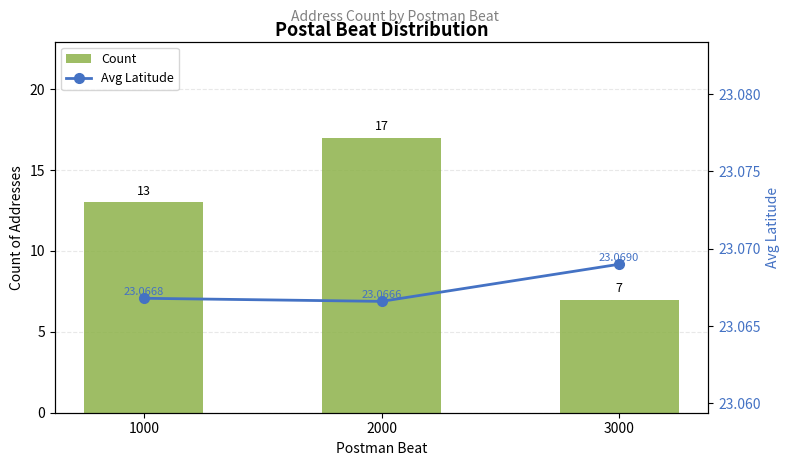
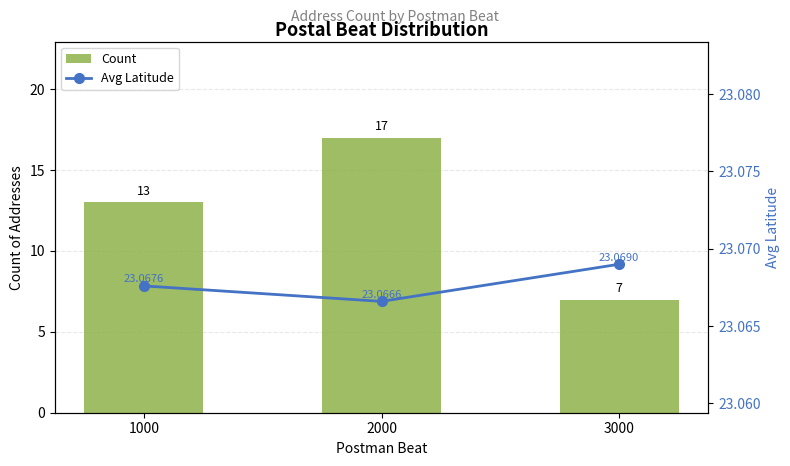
Avg Latitude, 1000: 23.0668 -> 23.0676
